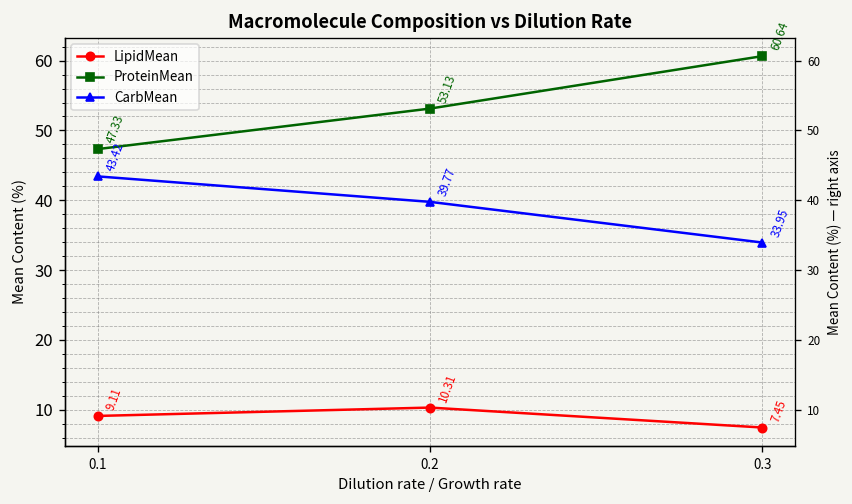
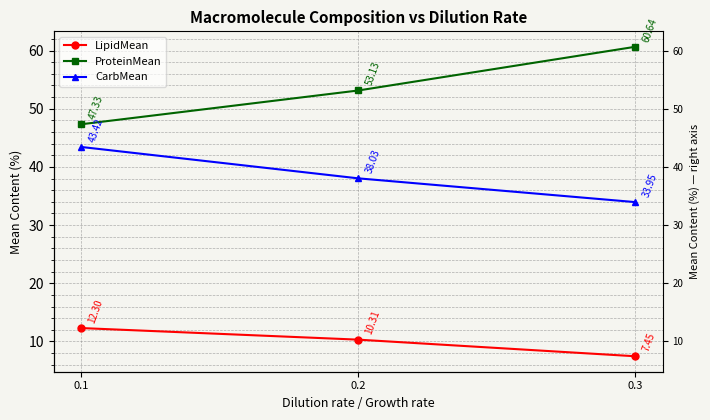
LipidMean, 0.1: 9.11 -> 12.30
CarbMean, 0.2: 39.77 -> 38.03
